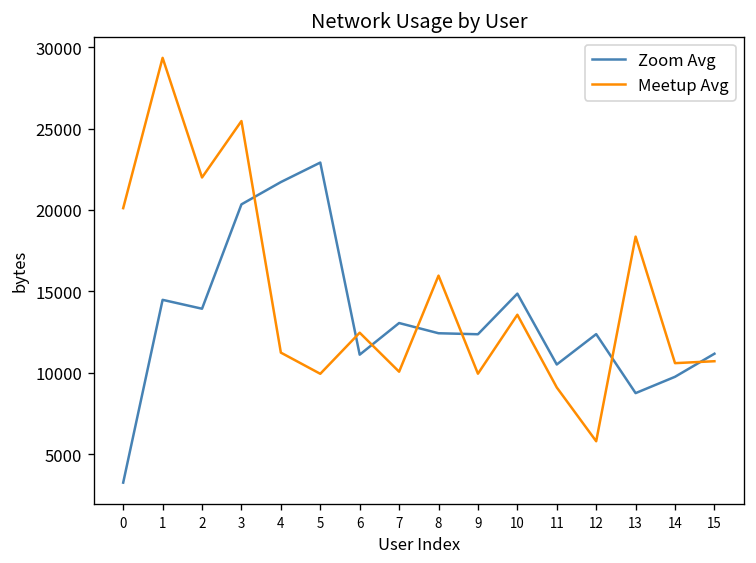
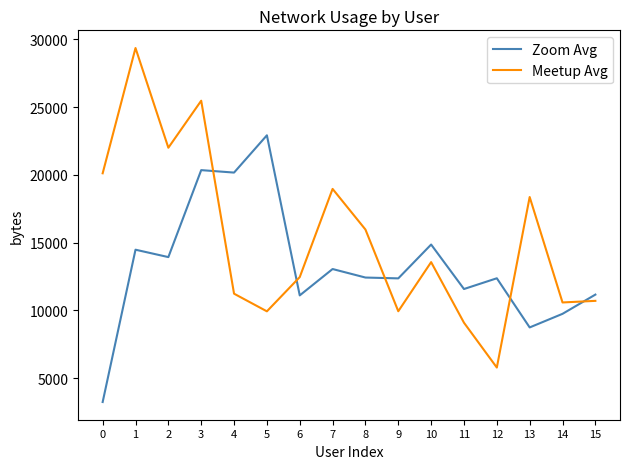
Zoom Avg, 4: 21700 -> 20200
Meetup Avg, 7: 10100 -> 19000
Zoom Avg, 11: 10500 -> 11600
